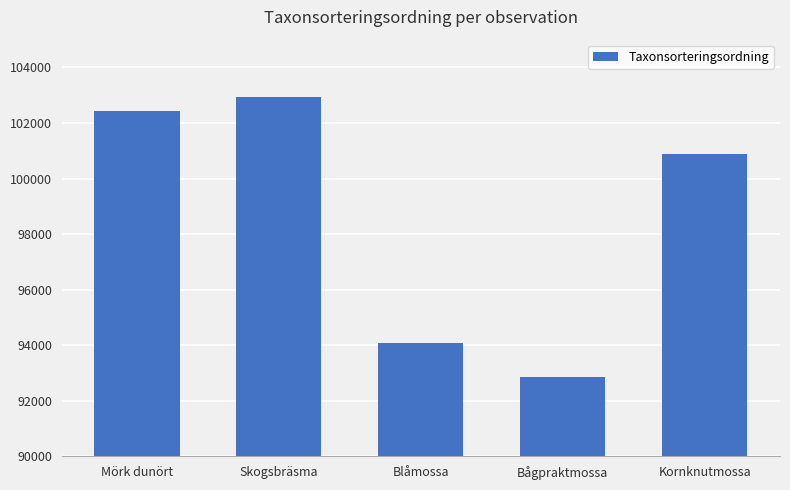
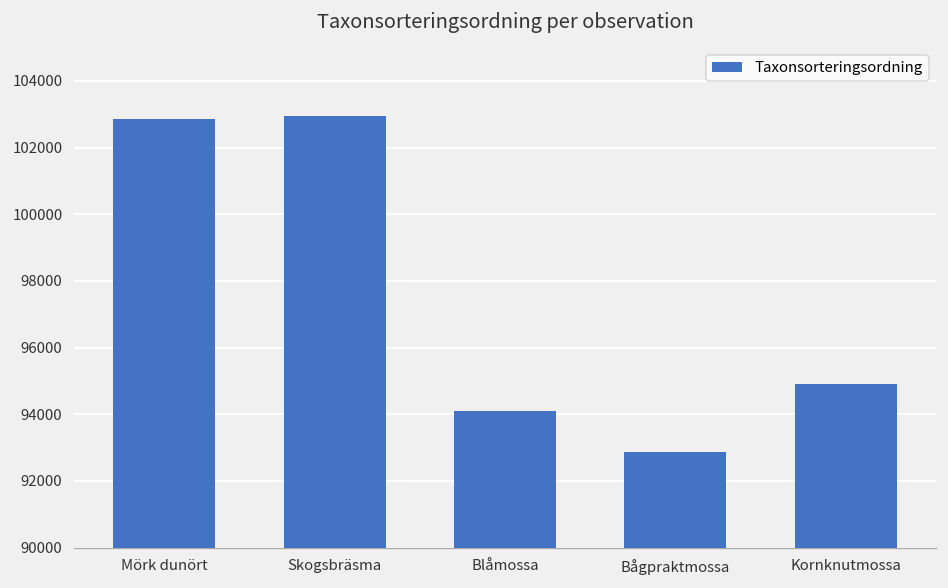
Mörk dunört: 102400 -> 102900
Kornknutmossa: 100900 -> 94900
